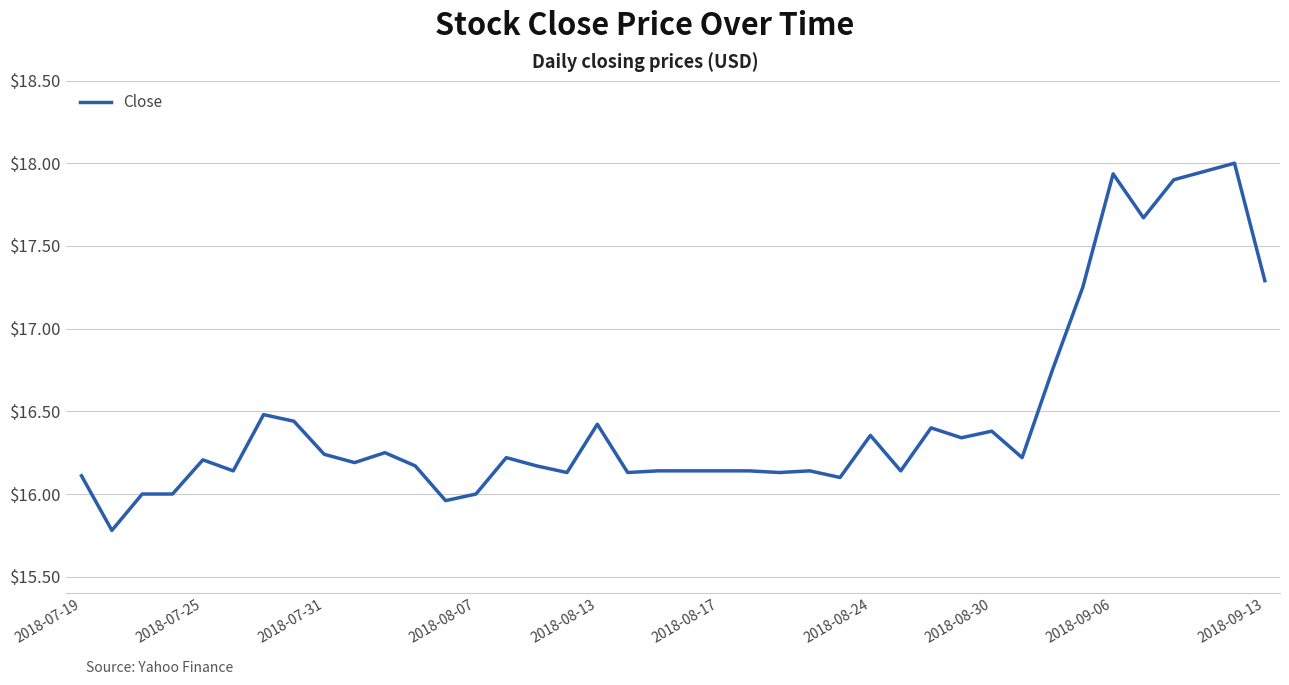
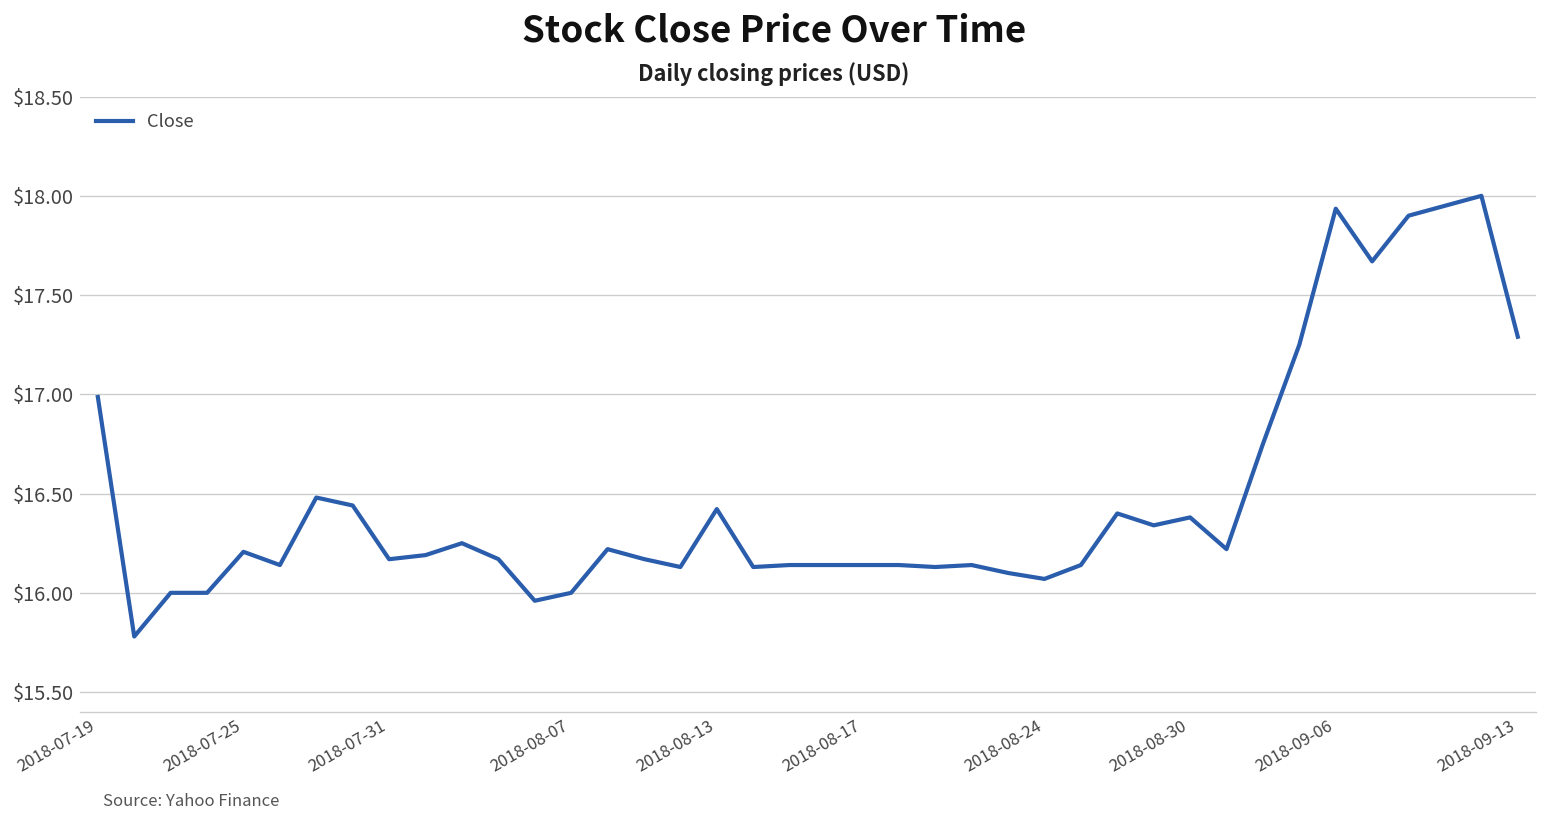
2018-07-19: $16.11 -> $16.99
2018-07-31: $16.24 -> $16.17
2018-08-24: $16.35 -> $16.07
